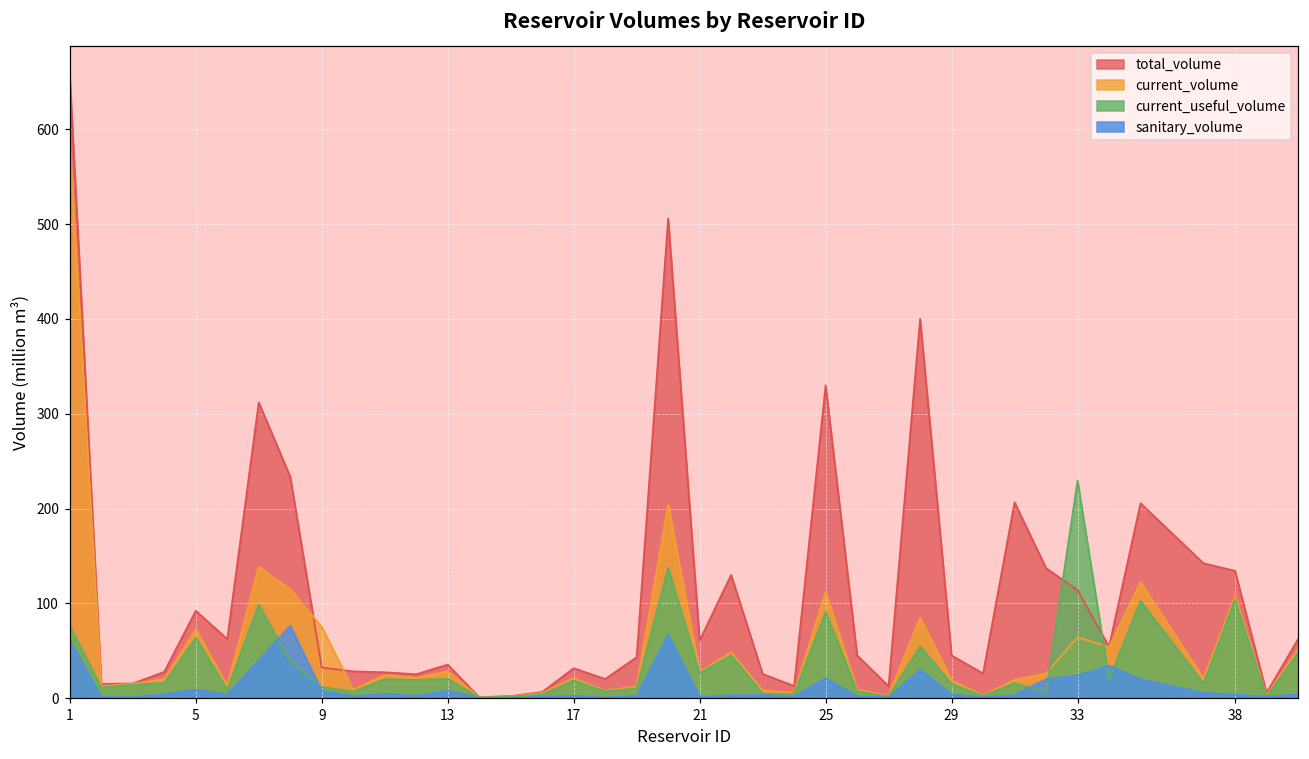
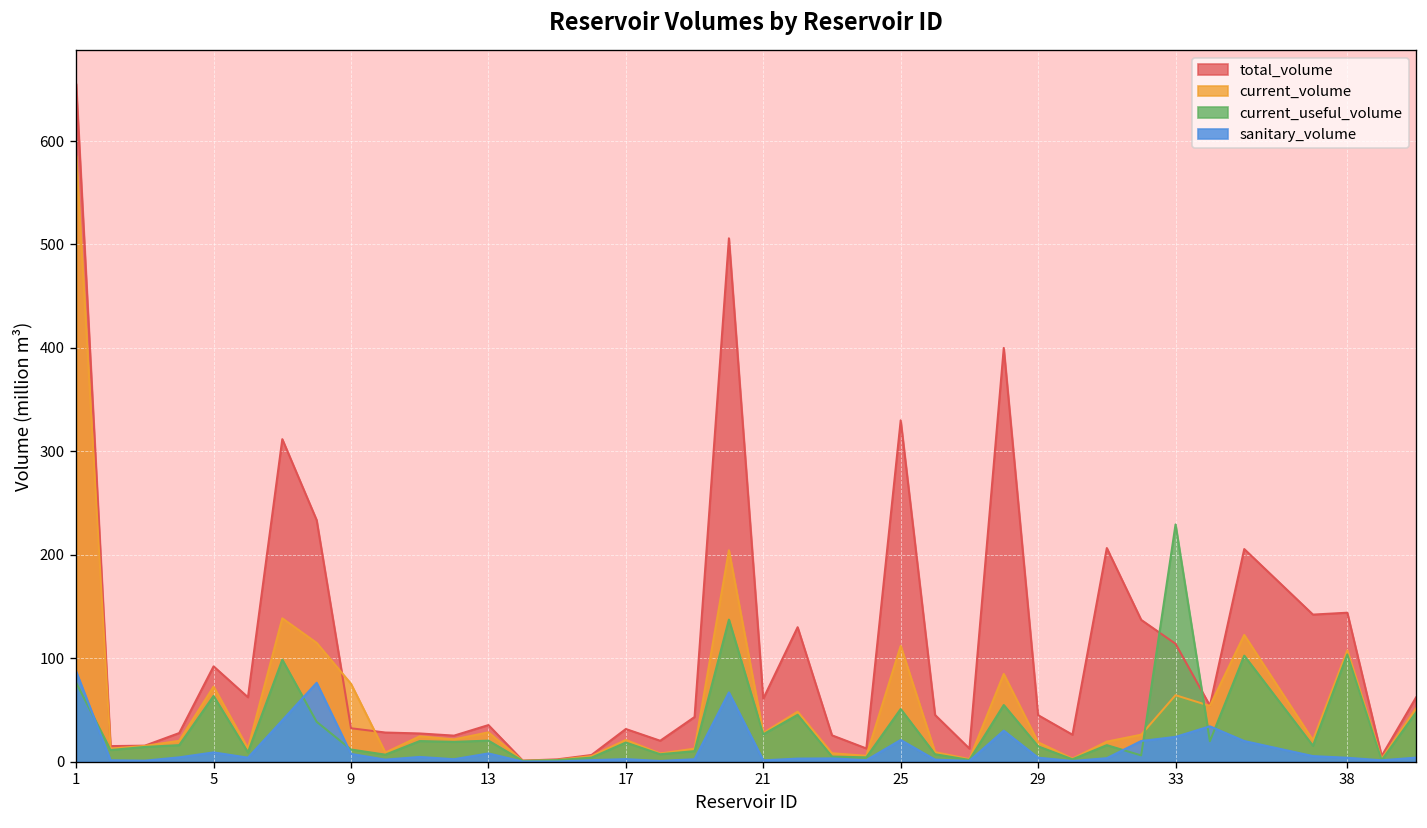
sanitary_volume, 1: 60 -> 90
current_useful_volume, 25: 90 -> 50
total_volume, 38: 130 -> 140
